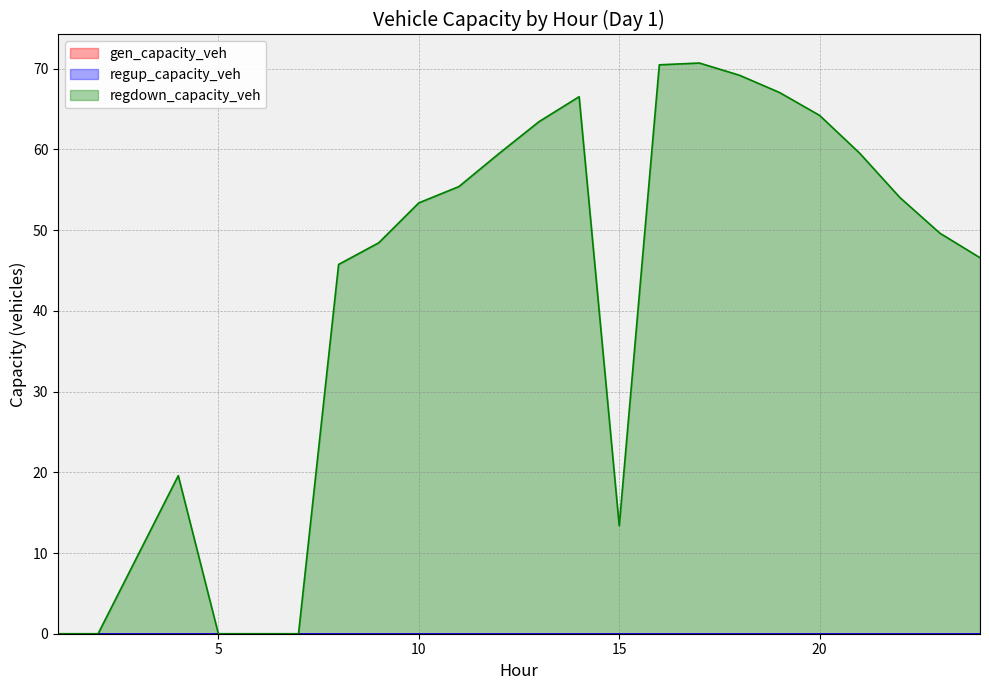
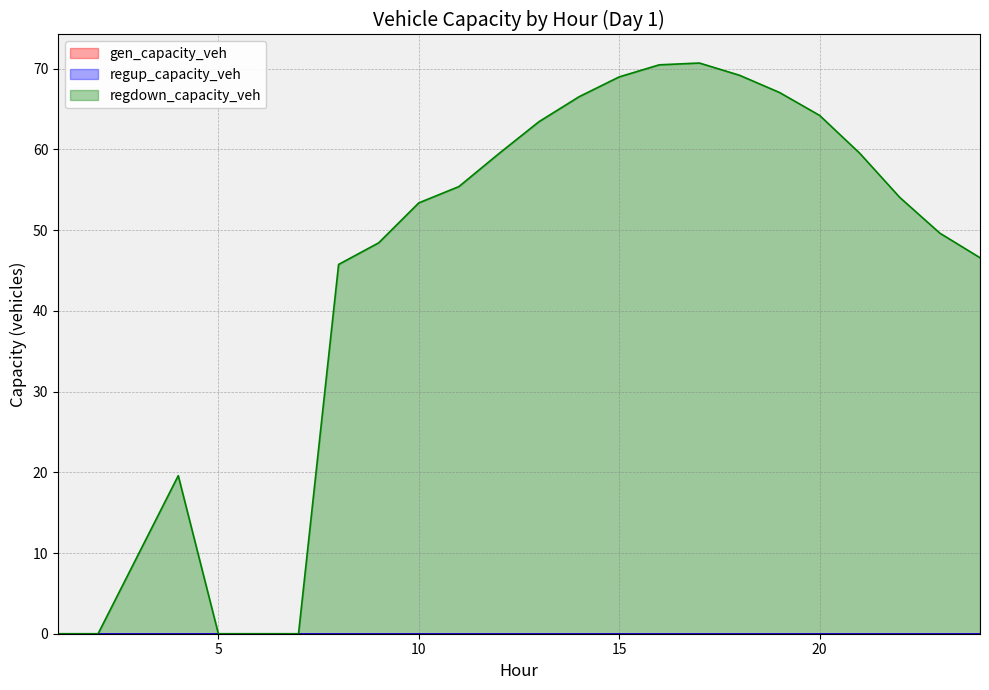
regdown_capacity_veh, 15: 13 -> 69
